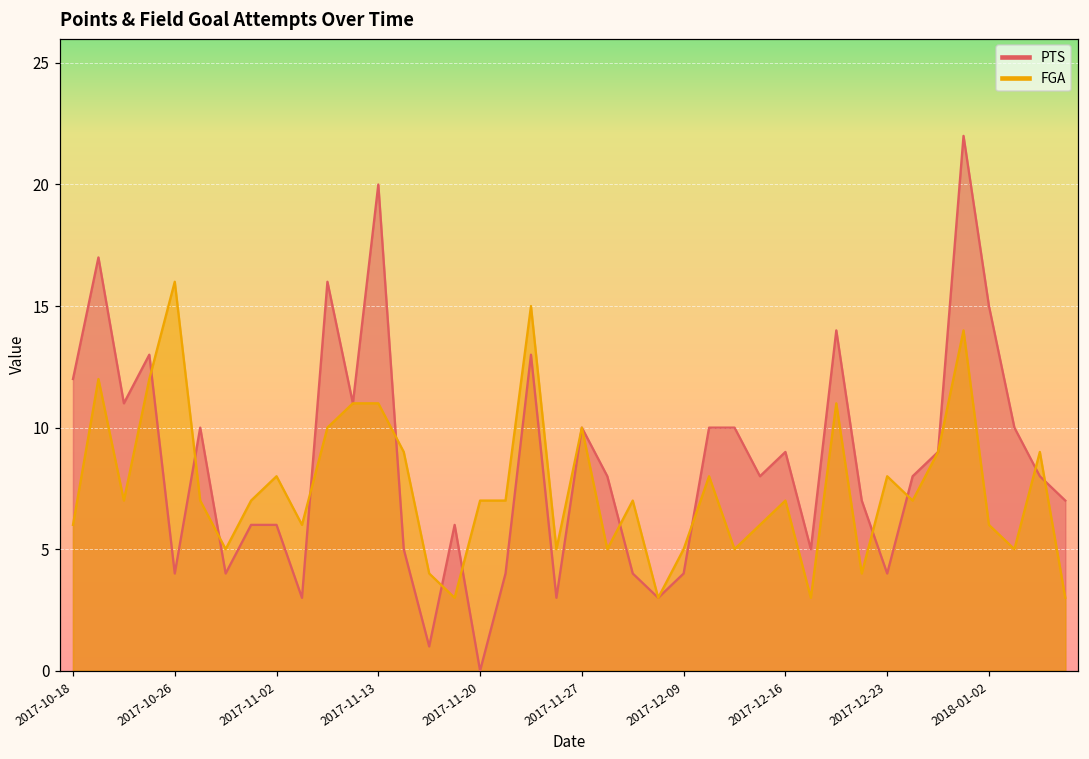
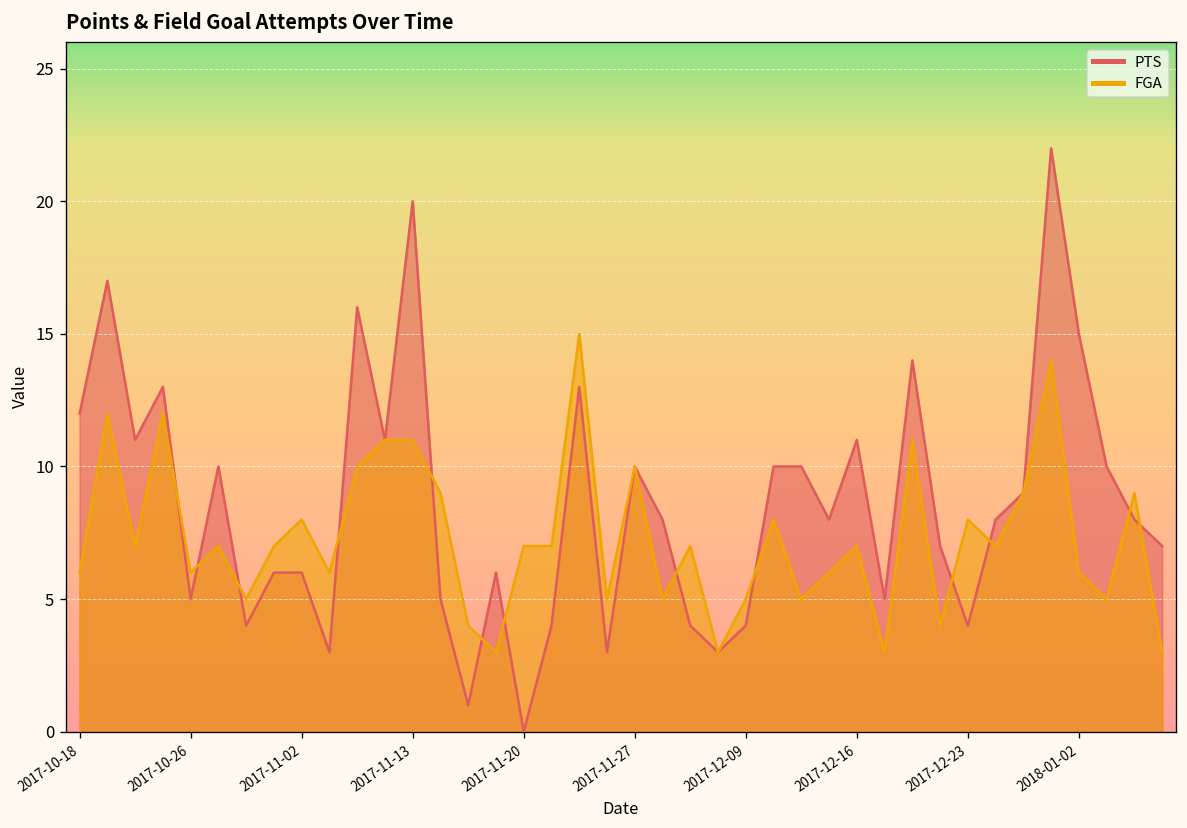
PTS, 2017-10-26: 4 -> 5
FGA, 2017-10-26: 16 -> 6
PTS, 2017-12-16: 9 -> 11
